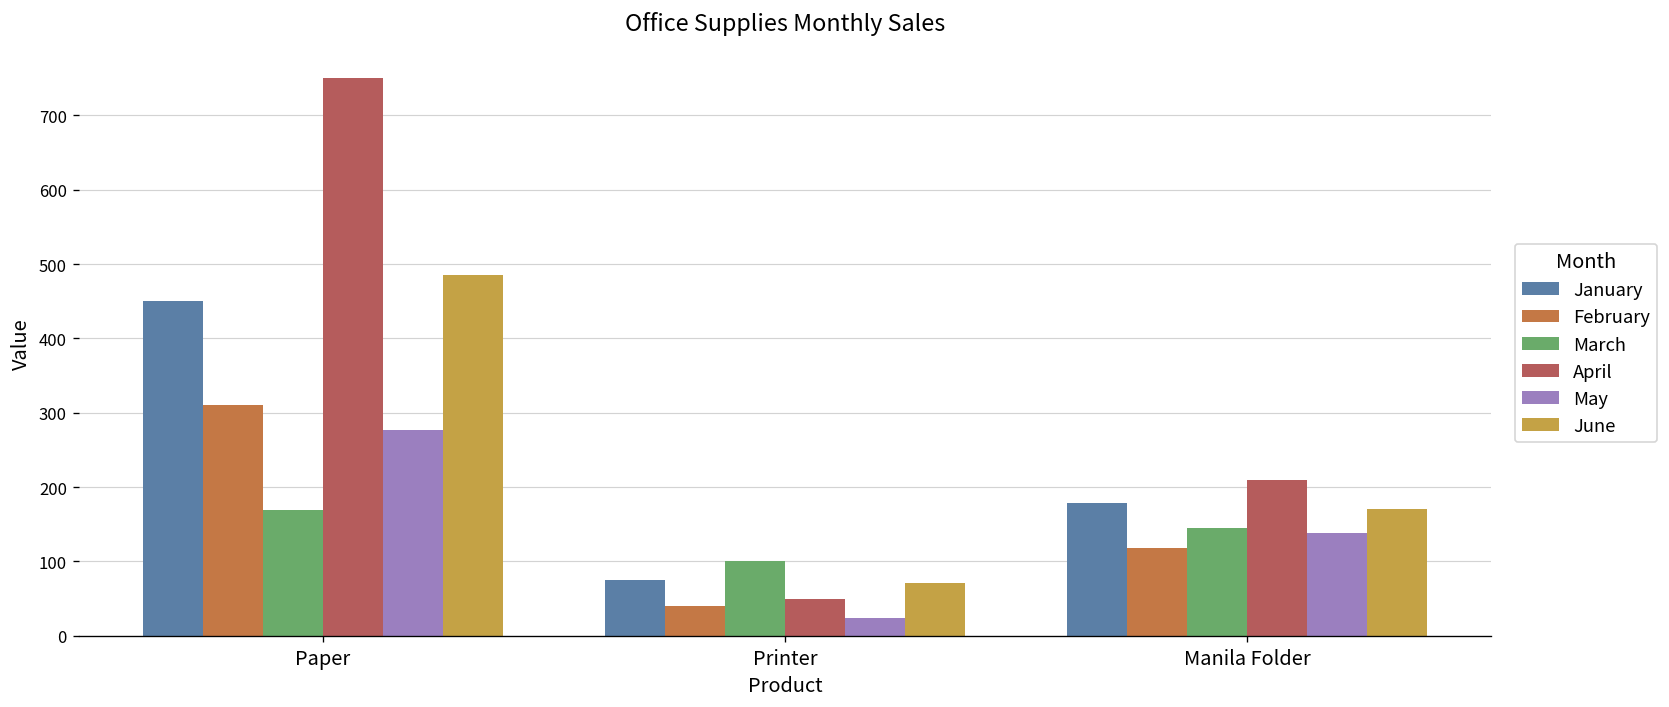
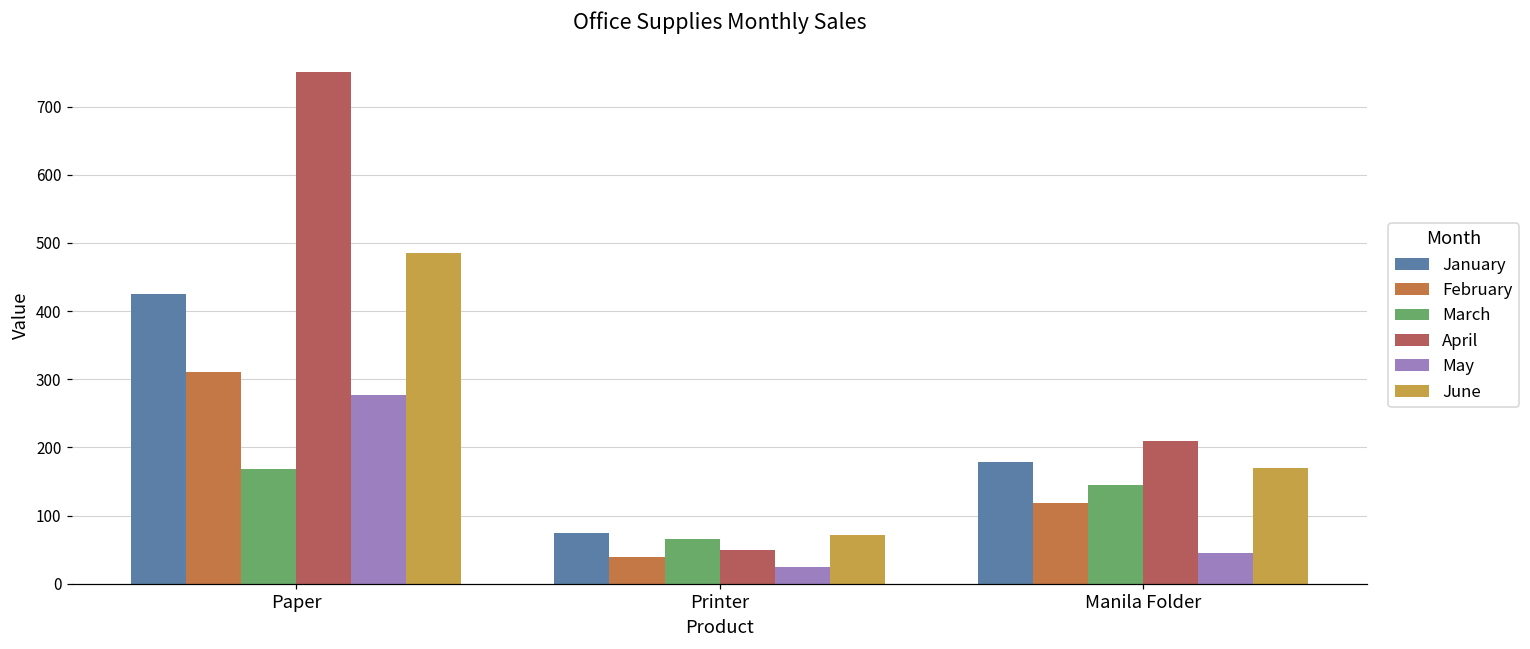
January, Paper: 450 -> 430
March, Printer: 100 -> 70
May, Manila Folder: 140 -> 50
